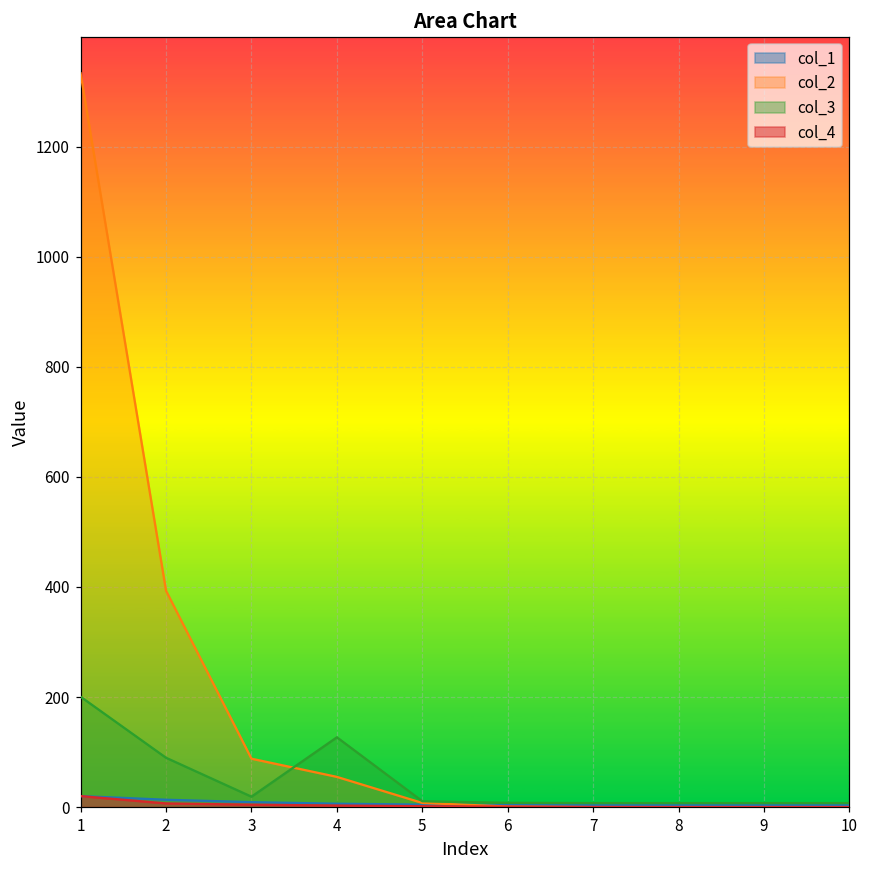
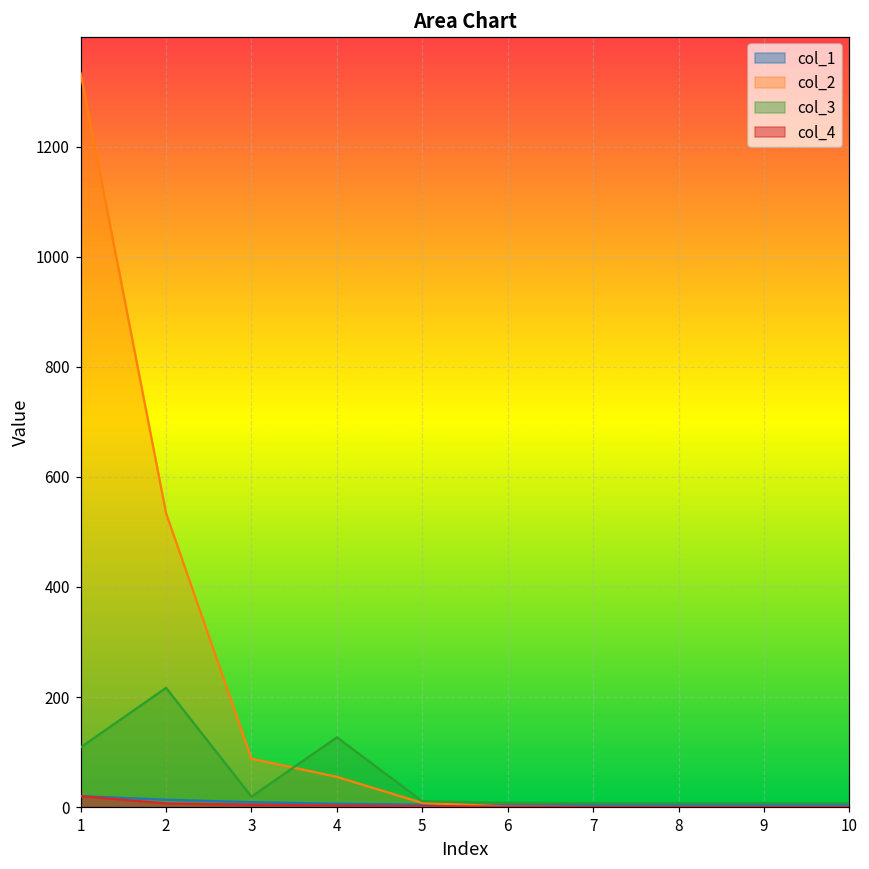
col_3, 1: 200 -> 110
col_2, 2: 390 -> 530
col_3, 2: 90 -> 220
